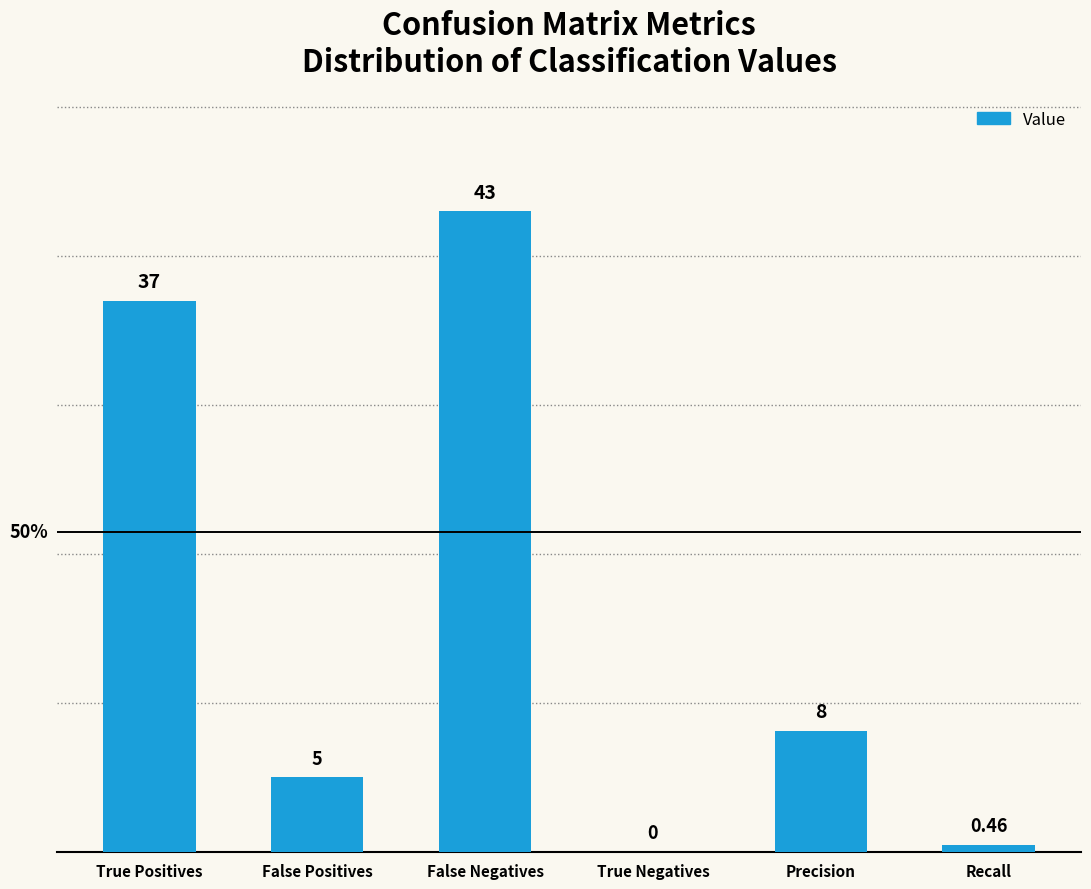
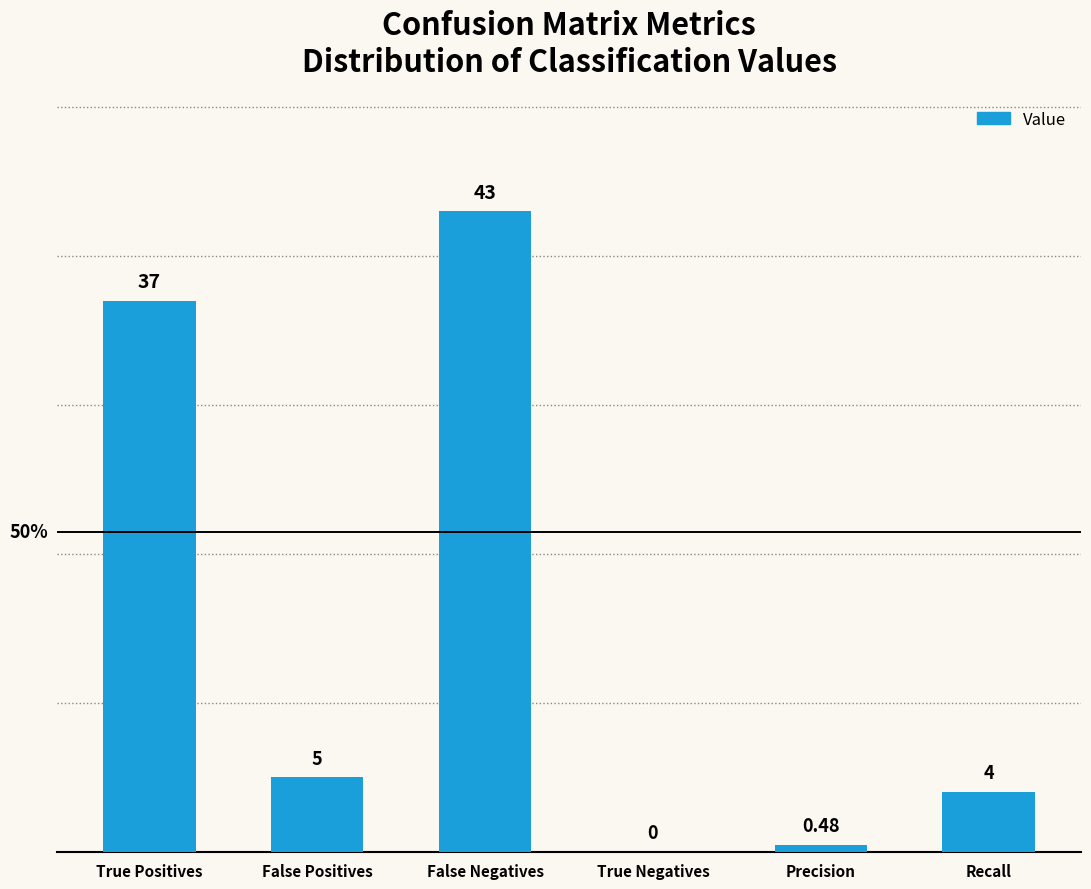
Precision: 8 -> 0.48
Recall: 0.46 -> 4
